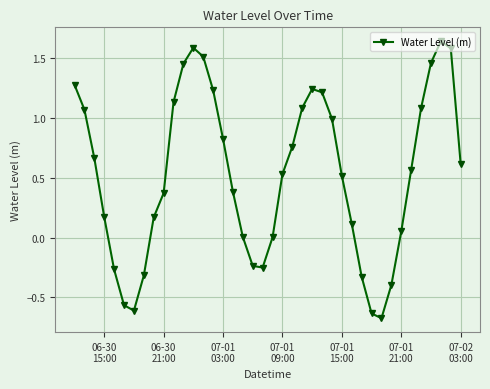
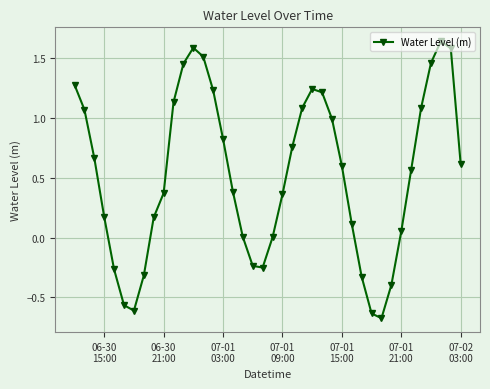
07-01 09:00: 0.53 -> 0.36
07-01 15:00: 0.51 -> 0.60
